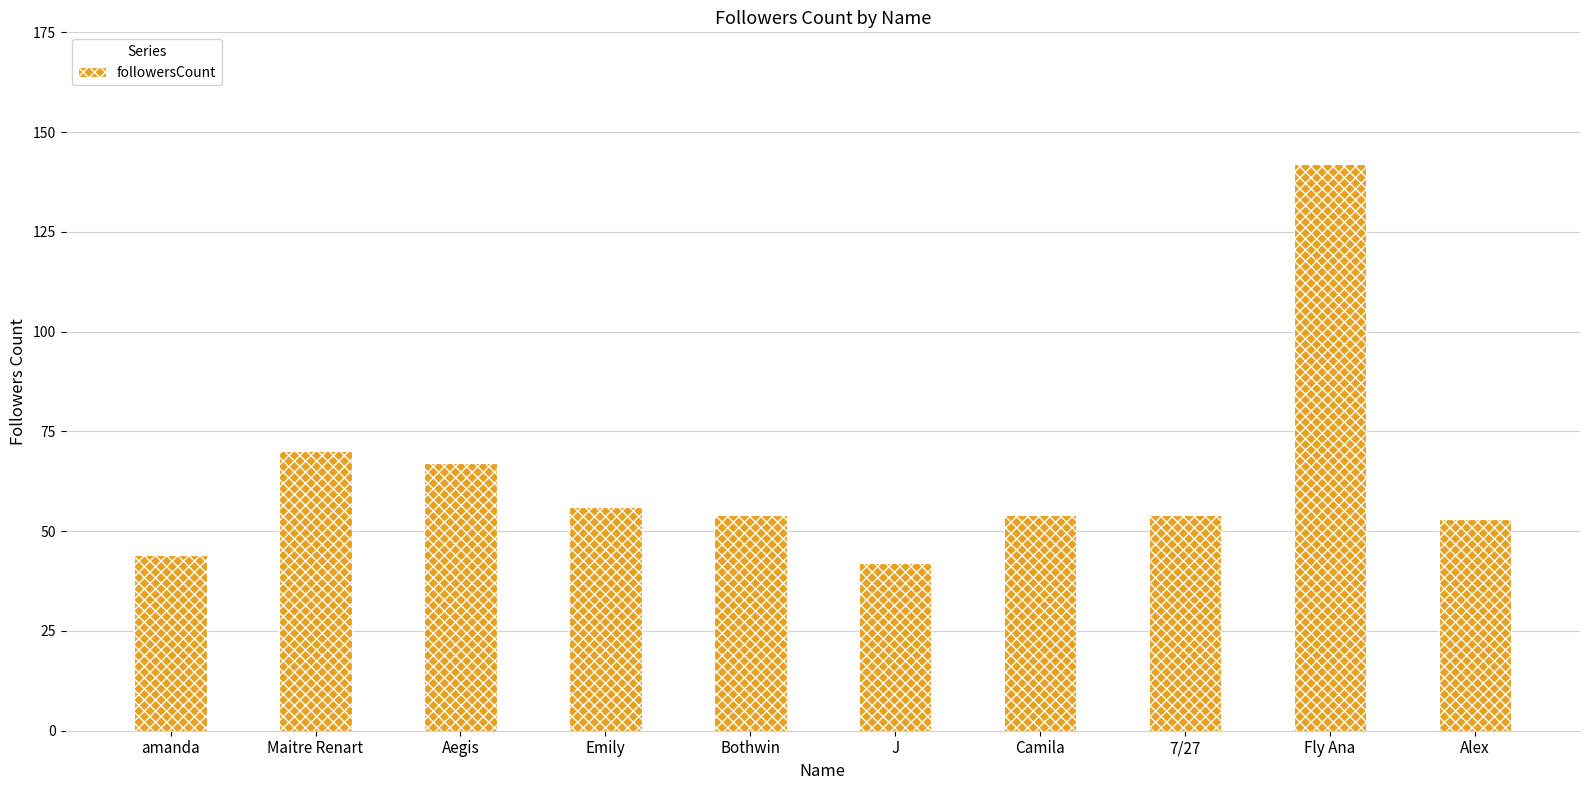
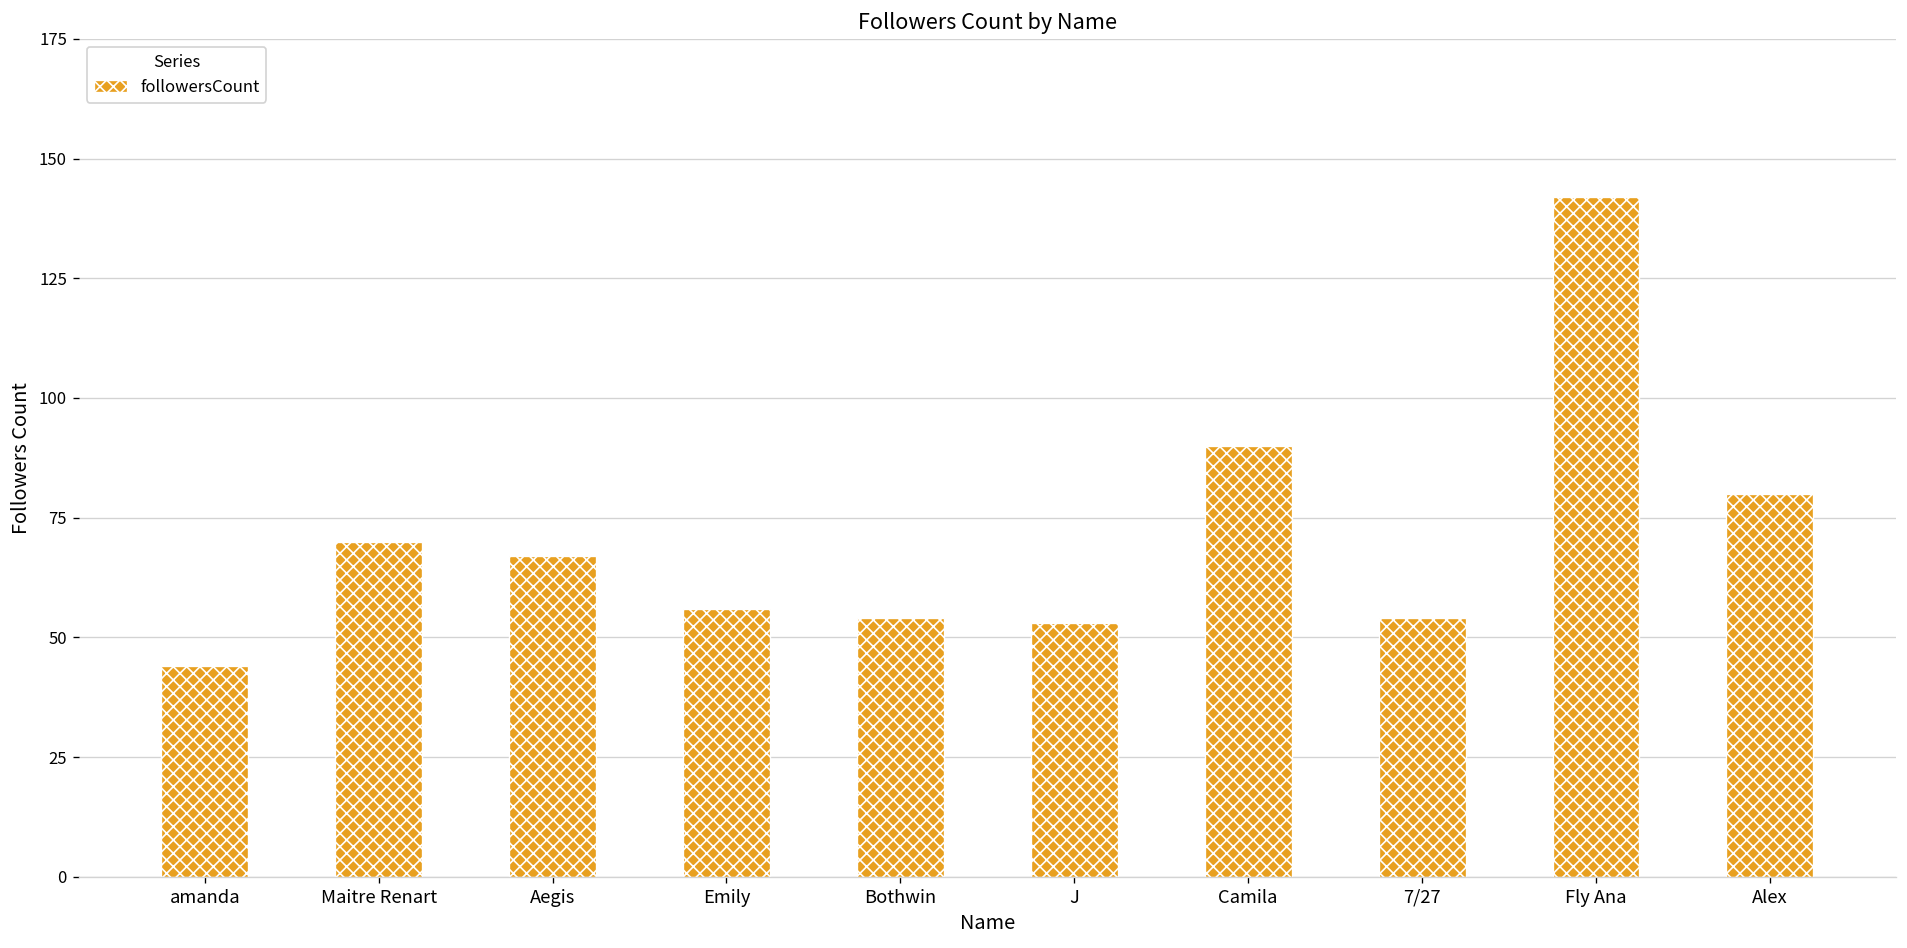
J: 42 -> 53
Camila: 54 -> 90
Alex: 53 -> 80
